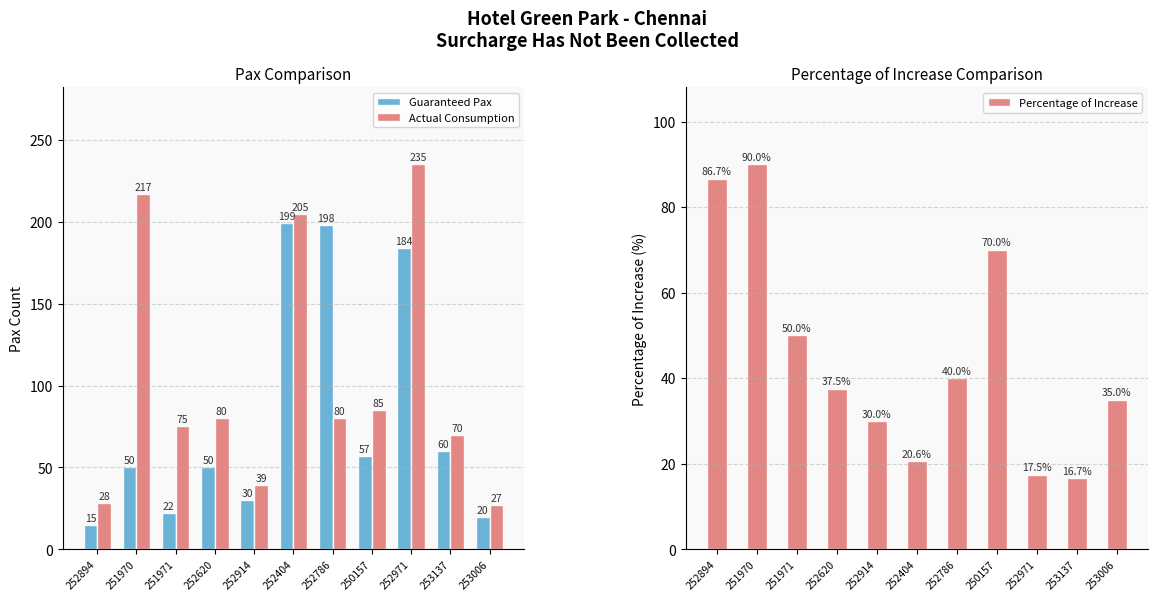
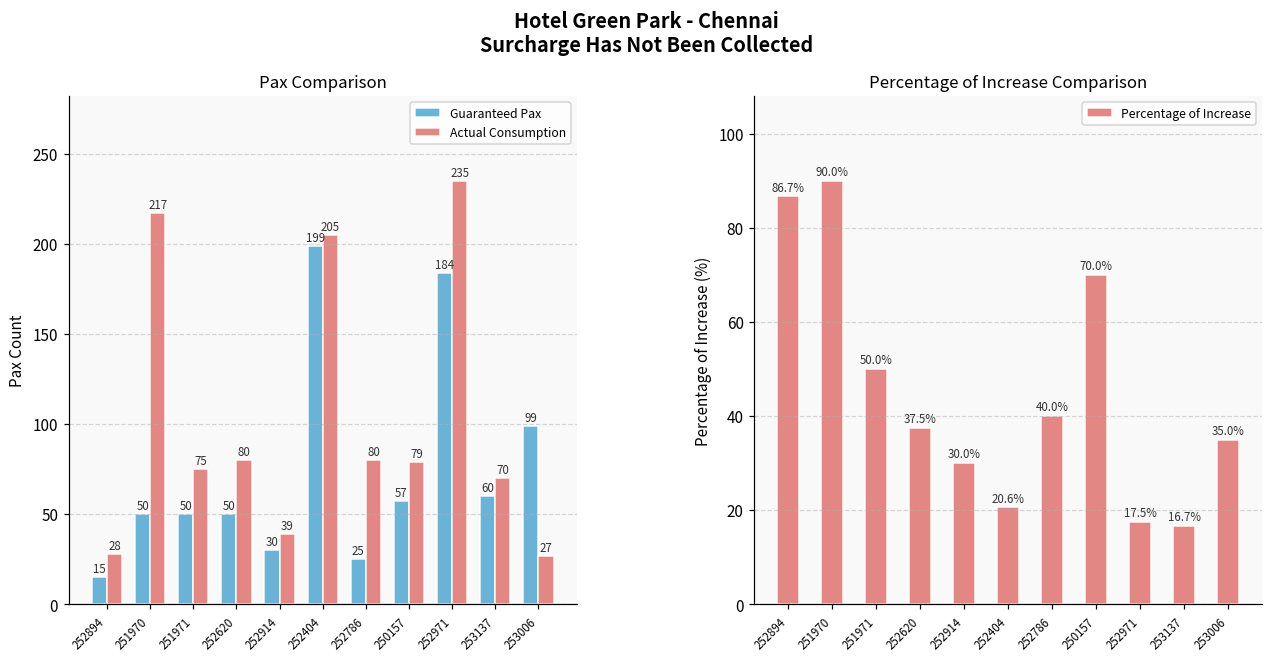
Pax Comparison, Guaranteed Pax, 251971: 22 -> 50
Pax Comparison, Guaranteed Pax, 252786: 198 -> 25
Pax Comparison, Actual Consumption, 250157: 85 -> 79
Pax Comparison, Guaranteed Pax, 253006: 20 -> 99
